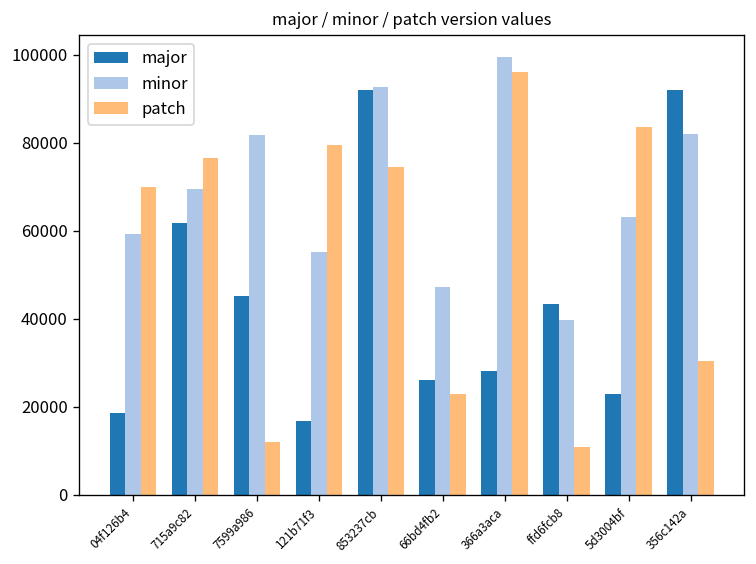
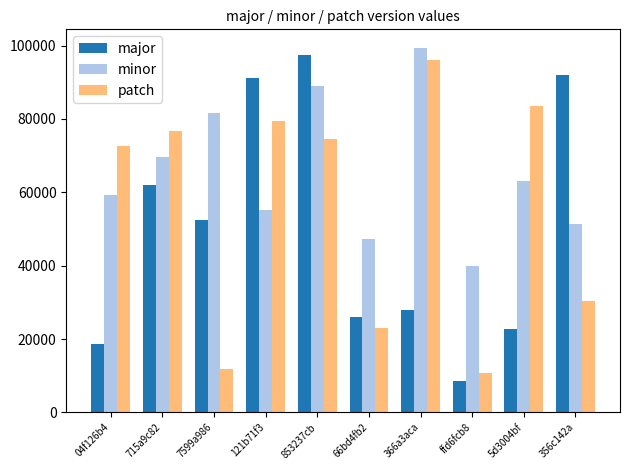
patch, 04f126b4: 70000 -> 73000
major, 7599a986: 45000 -> 52000
major, 121b71f3: 17000 -> 91000
major, 853237cb: 92000 -> 97000
minor, 853237cb: 93000 -> 89000
major, ffd6fcb8: 43000 -> 8000
minor, 356c142a: 82000 -> 51000
